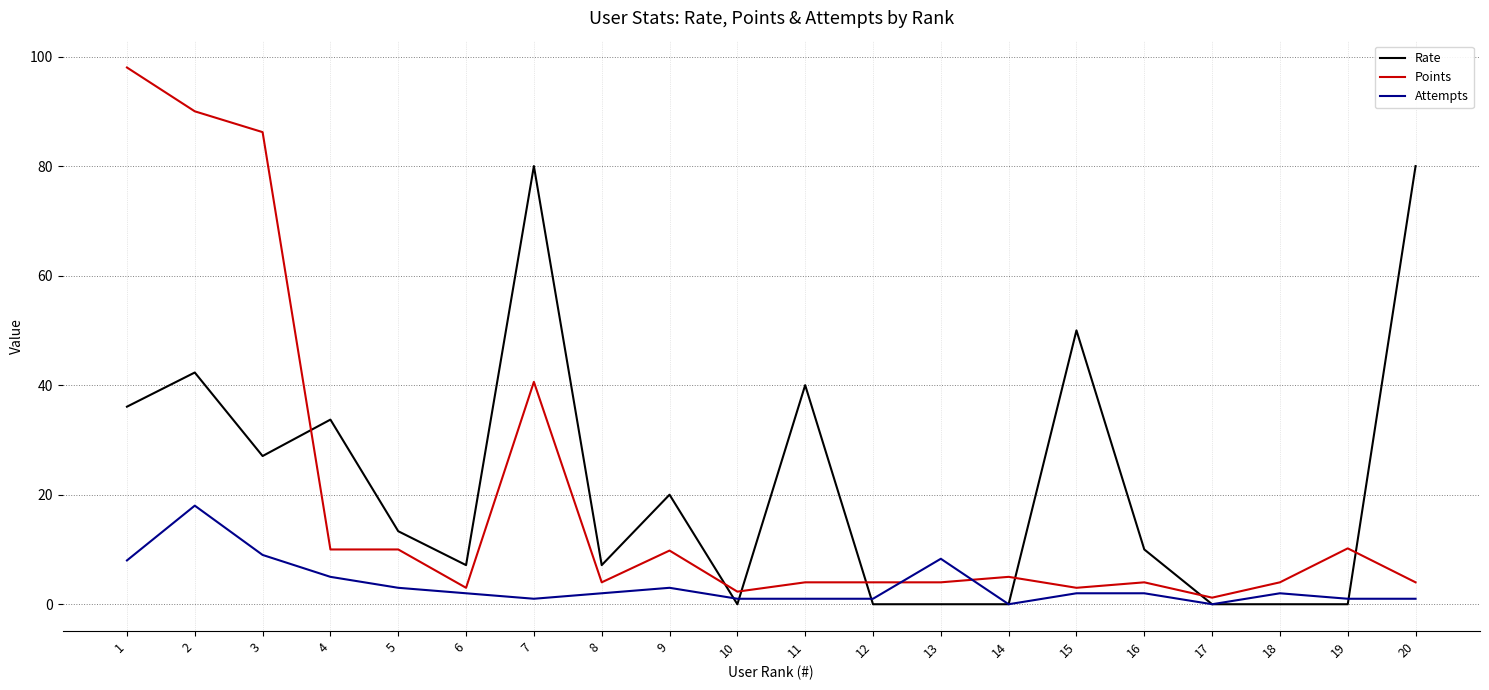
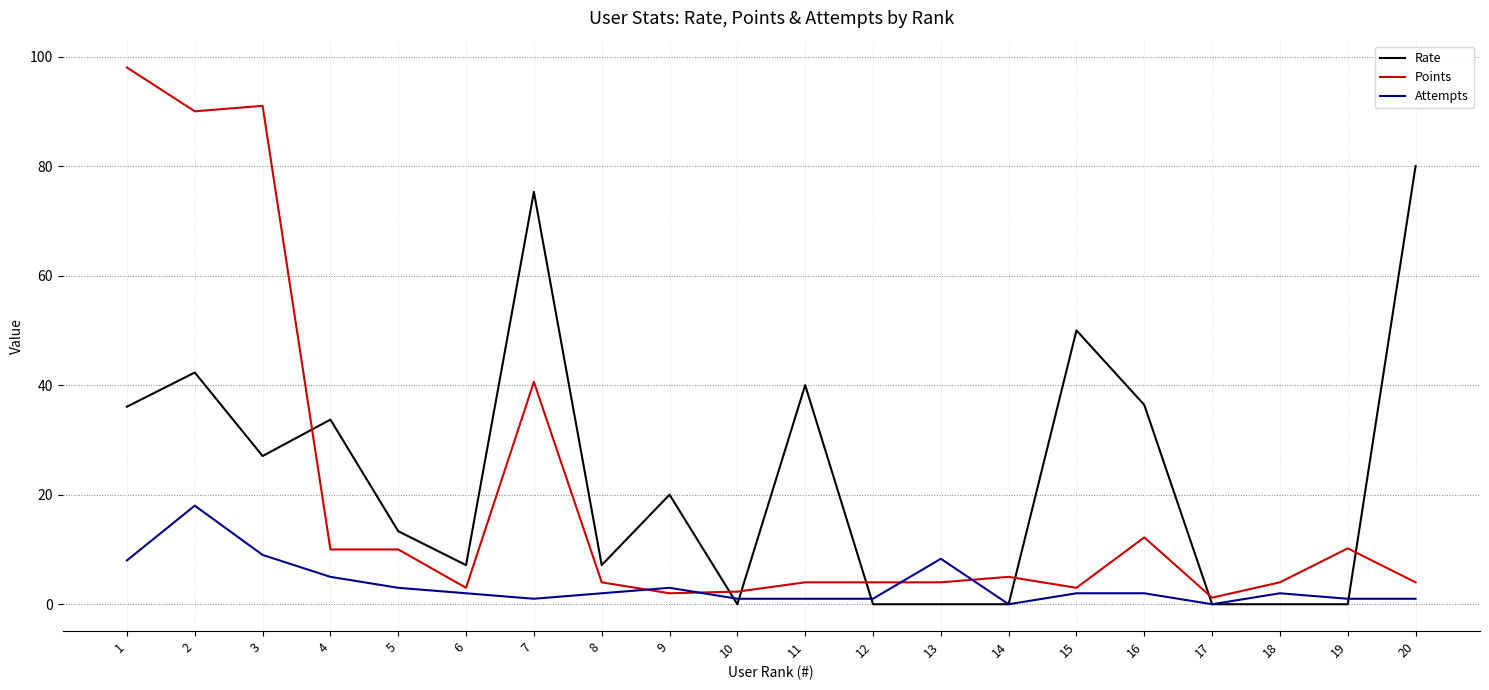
Points, 3: 86 -> 91
Rate, 7: 80 -> 75
Points, 9: 10 -> 2
Rate, 16: 10 -> 36
Points, 16: 4 -> 12
